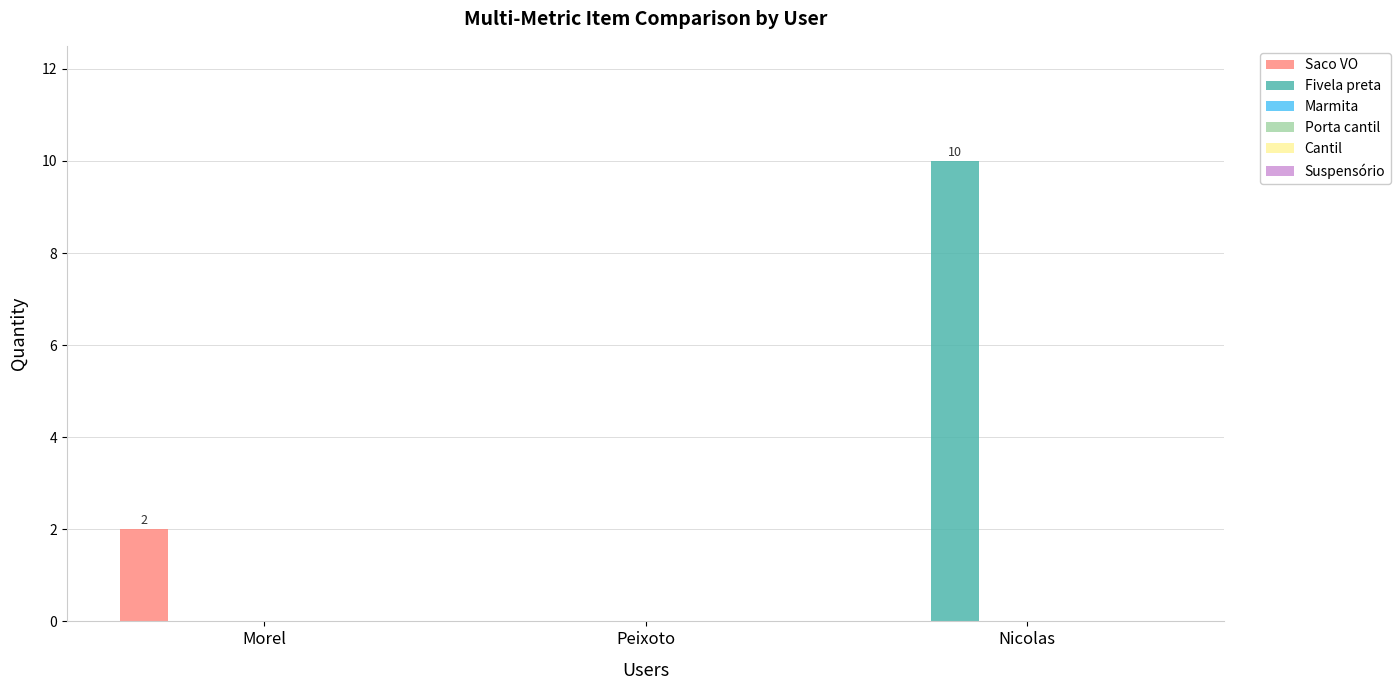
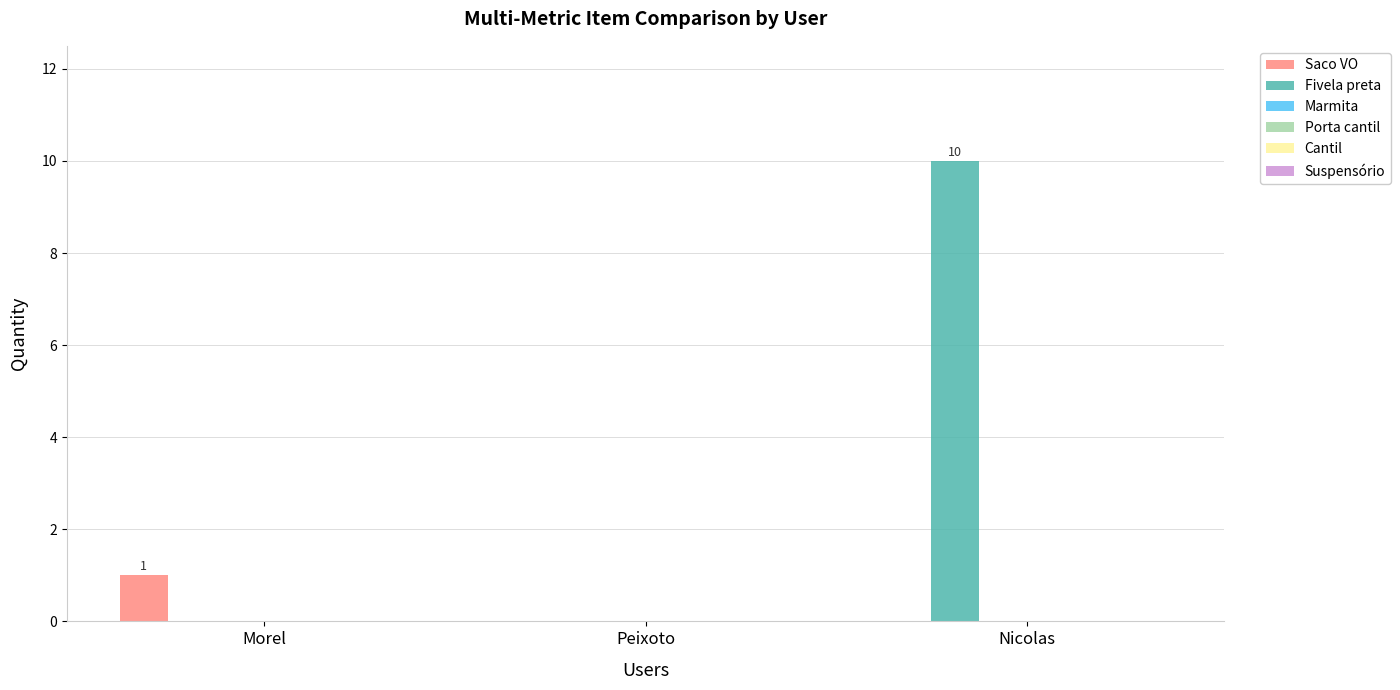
Saco VO, Morel: 2 -> 1
